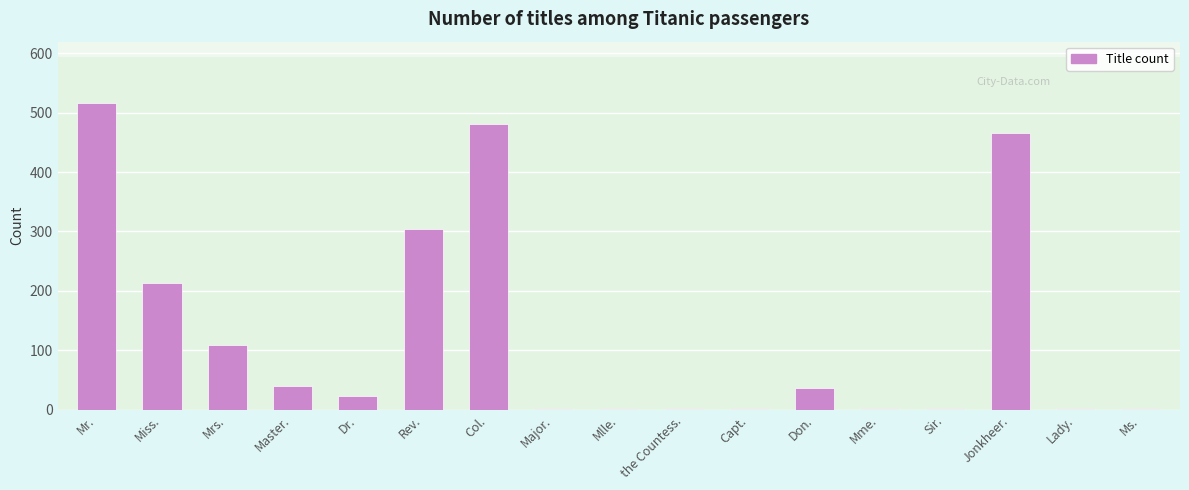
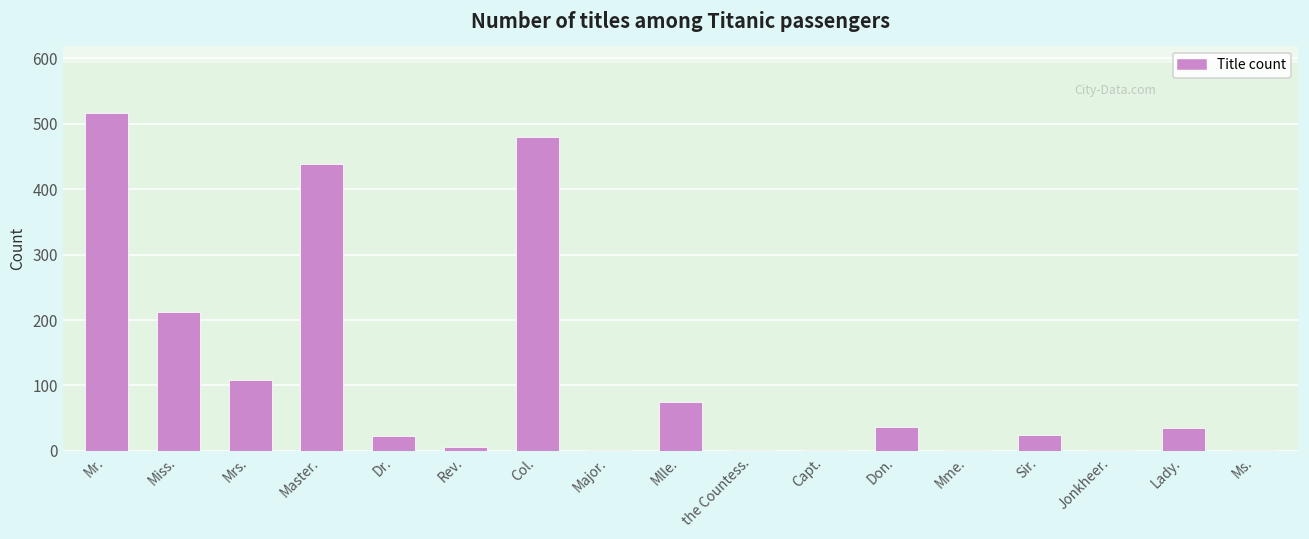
Master.: 40 -> 440
Rev.: 310 -> 10
Mlle.: 0 -> 70
Sir.: 0 -> 20
Jonkheer.: 470 -> 0
Lady.: 0 -> 40
